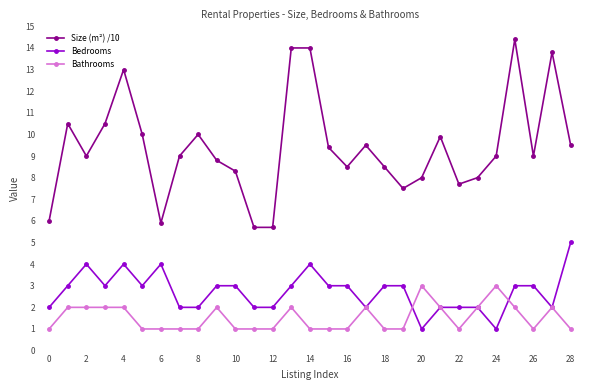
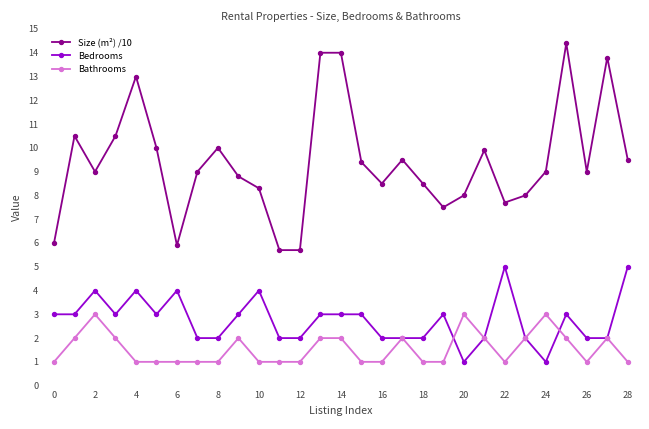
Bedrooms, 0: 2 -> 3
Bathrooms, 2: 2 -> 3
Bathrooms, 4: 2 -> 1
Bedrooms, 10: 3 -> 4
Bedrooms, 14: 4 -> 3
Bathrooms, 14: 1 -> 2
Bedrooms, 16: 3 -> 2
Bedrooms, 18: 3 -> 2
Bedrooms, 22: 2 -> 5
Bedrooms, 26: 3 -> 2
